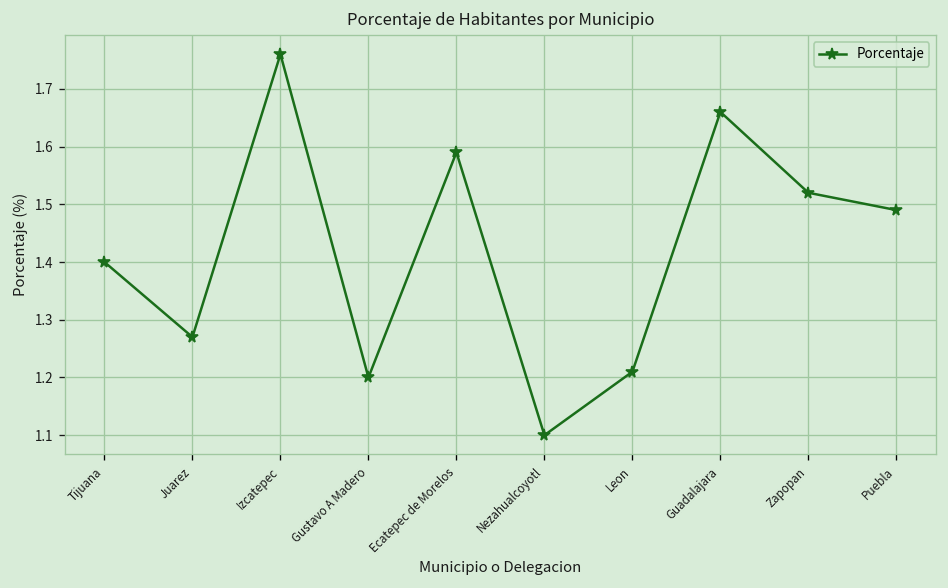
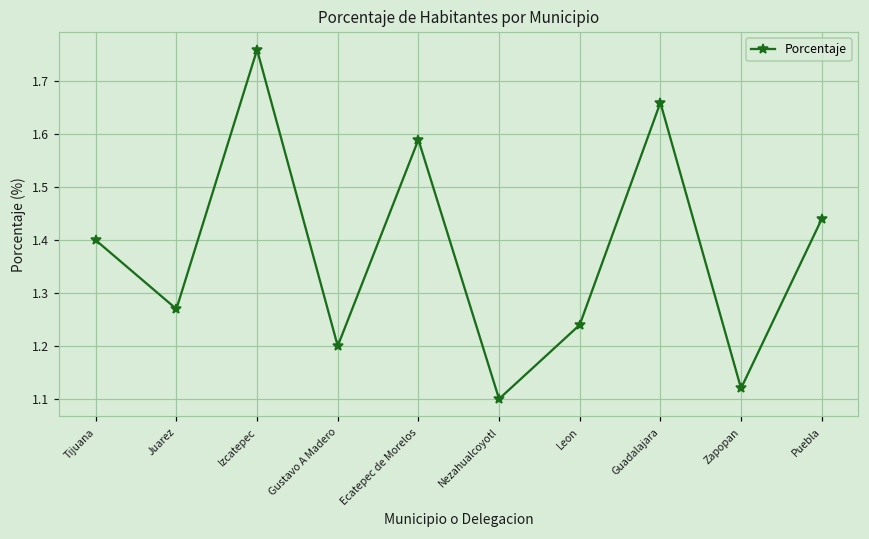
Leon: 1.21 -> 1.24
Zapopan: 1.52 -> 1.12
Puebla: 1.49 -> 1.44
